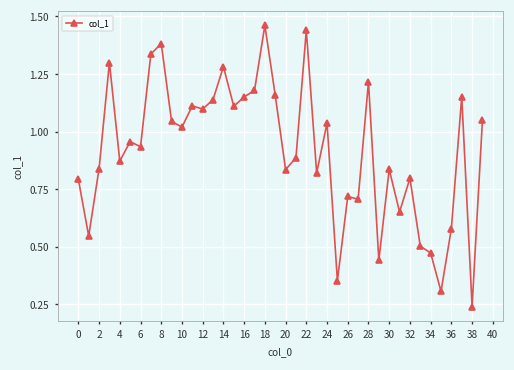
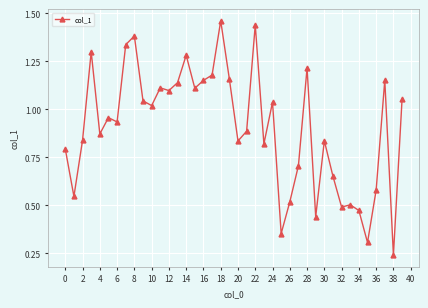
26: 0.72 -> 0.52
32: 0.80 -> 0.49
